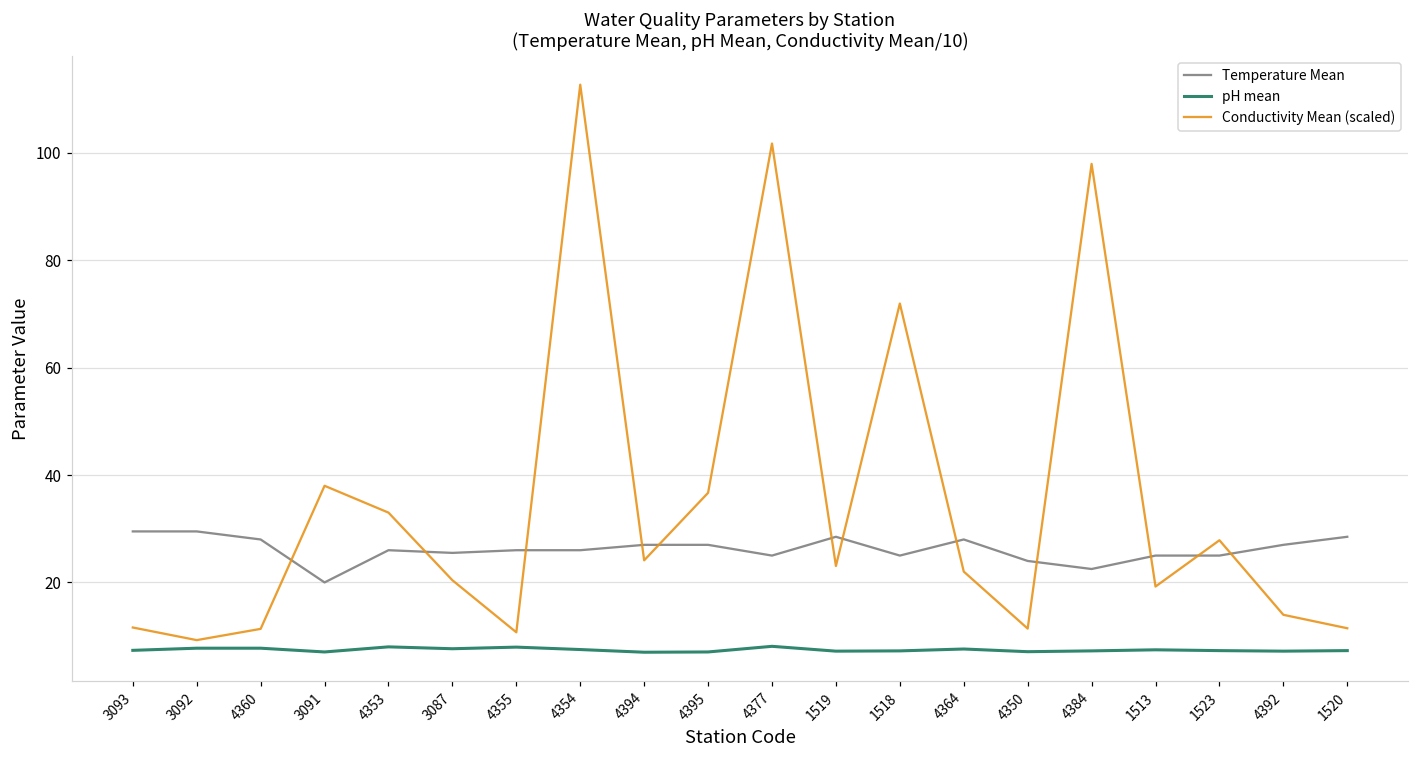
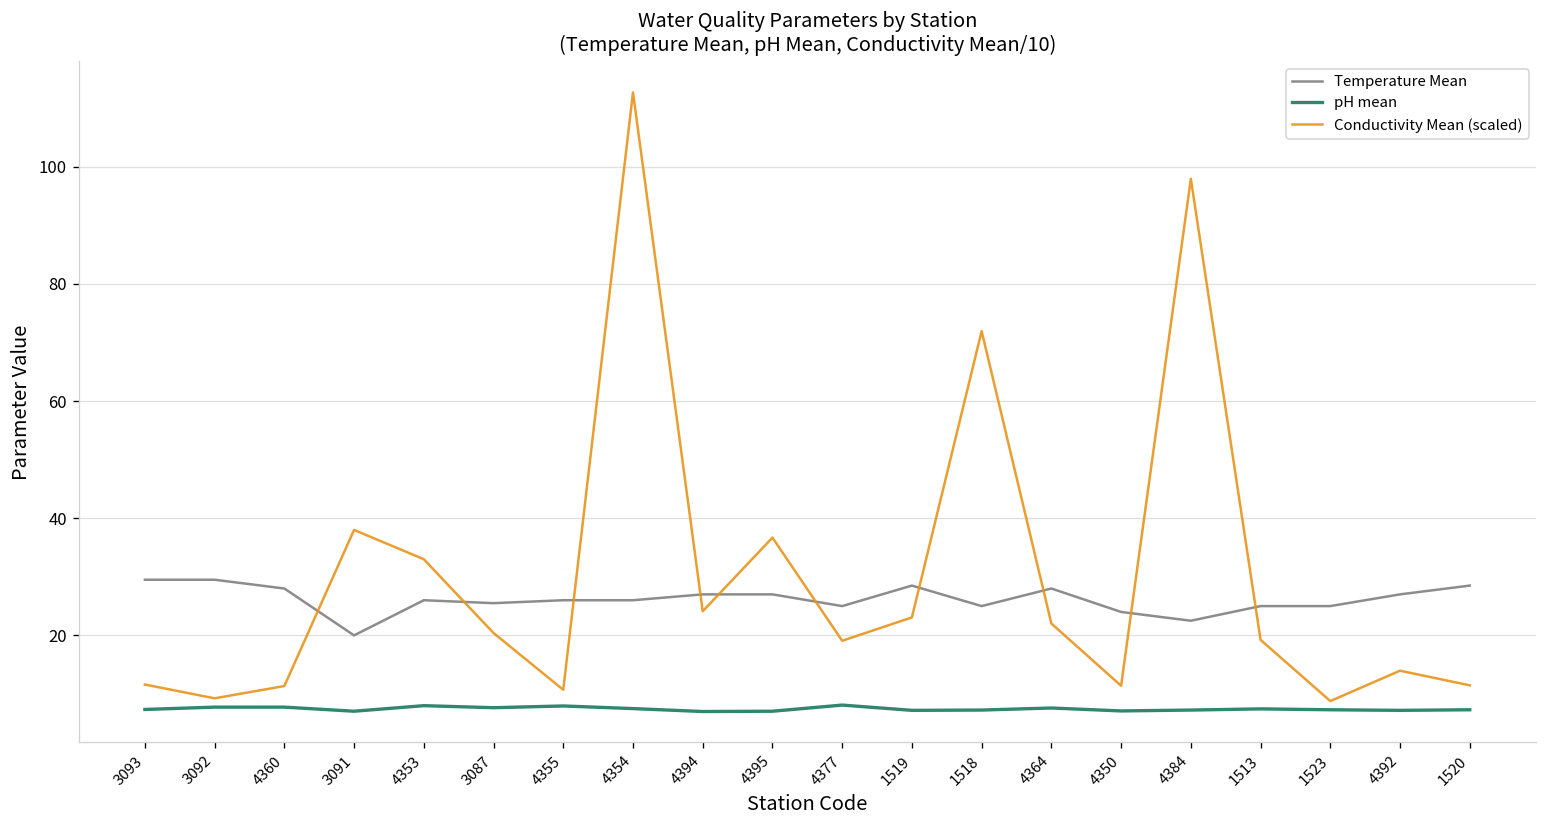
Conductivity Mean (scaled), 4377: 102 -> 19
Conductivity Mean (scaled), 1523: 28 -> 9
